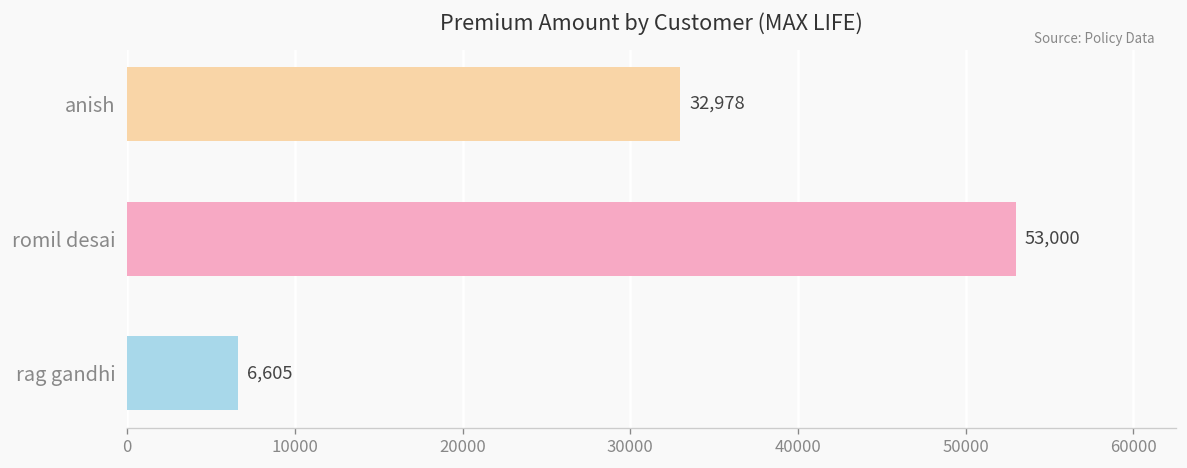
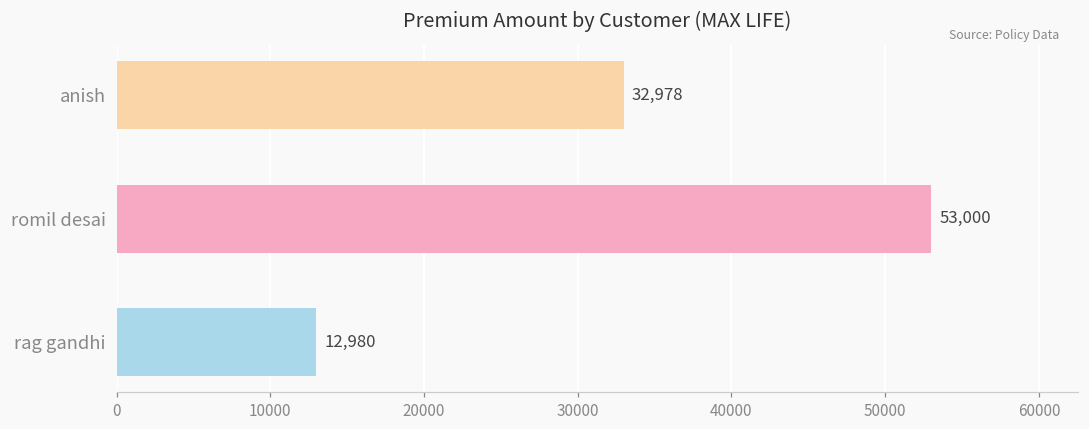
rag gandhi: 6,605 -> 12,980
